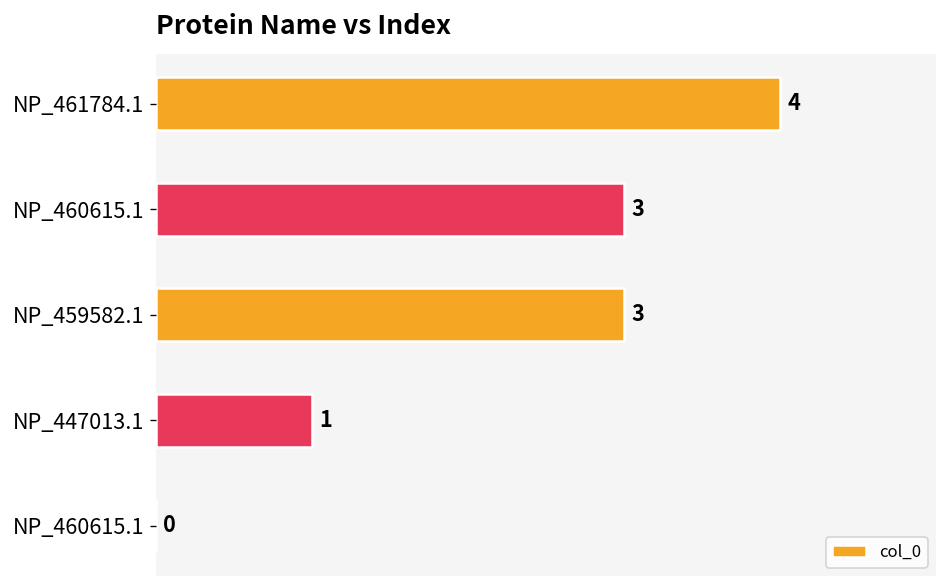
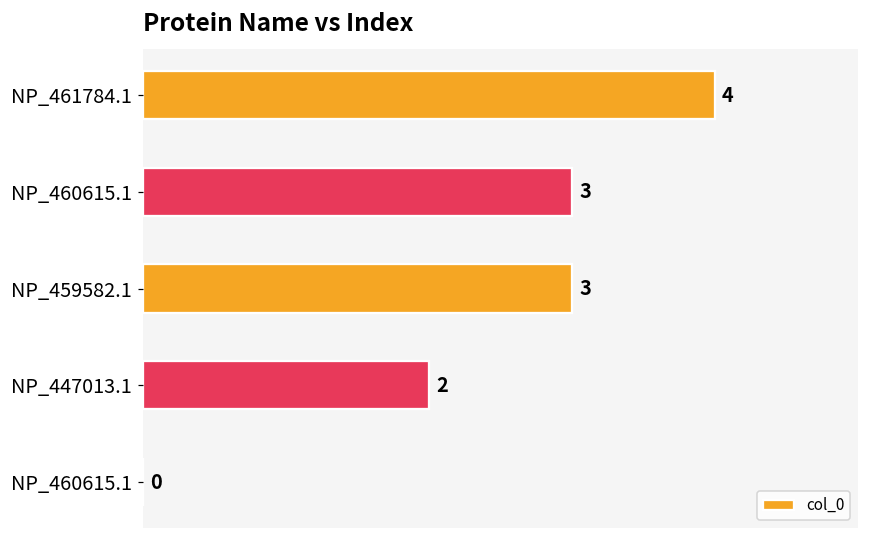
NP_447013.1: 1 -> 2
